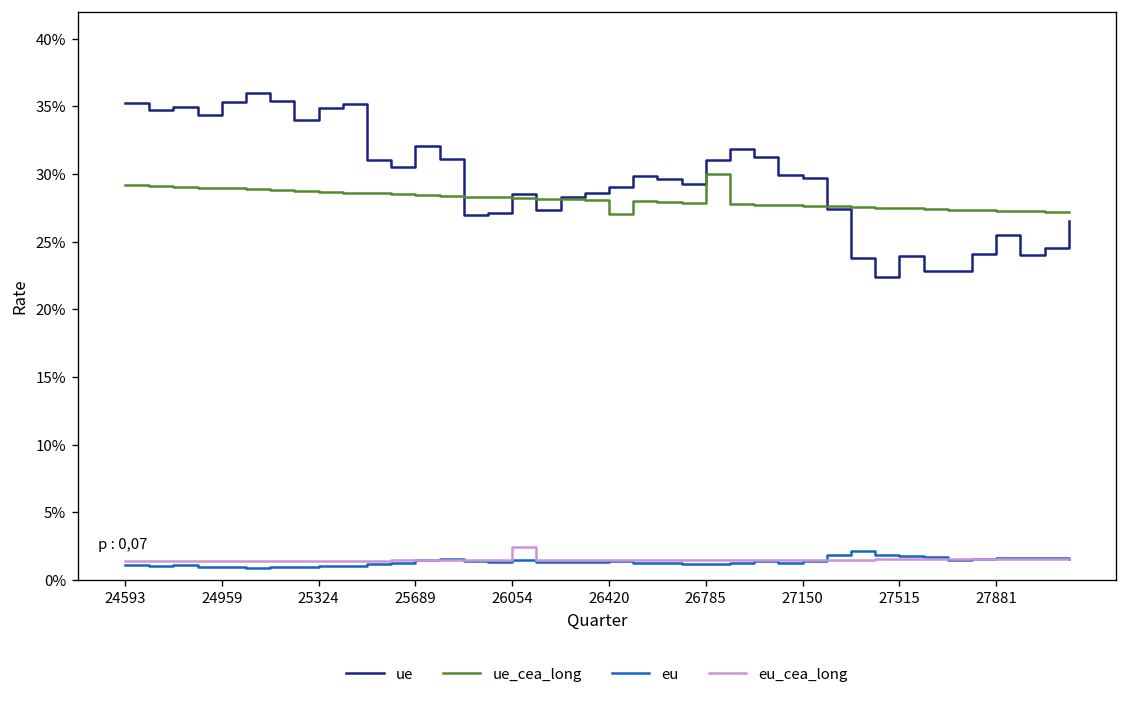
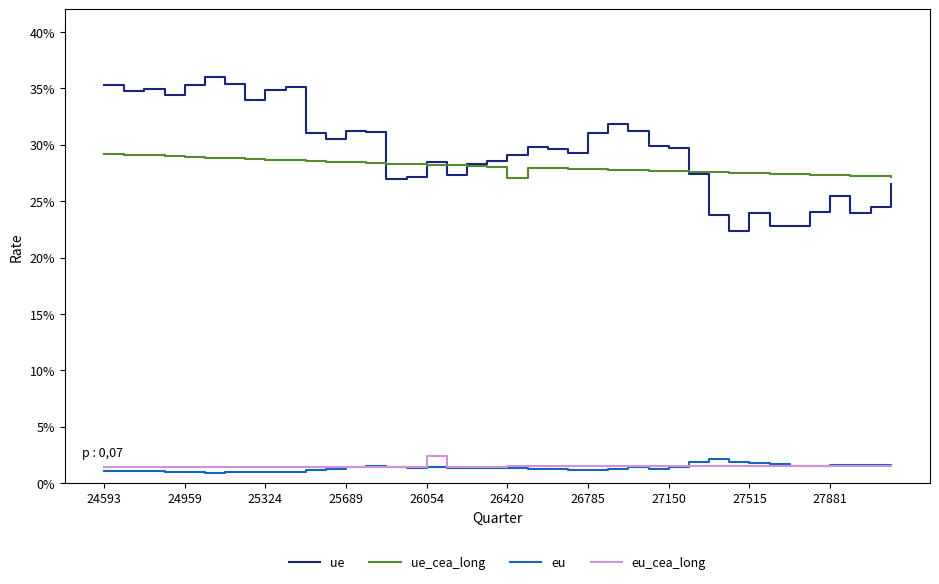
ue, 25689: 32.0% -> 31.2%
ue_cea_long, 26785: 30.0% -> 27.8%
